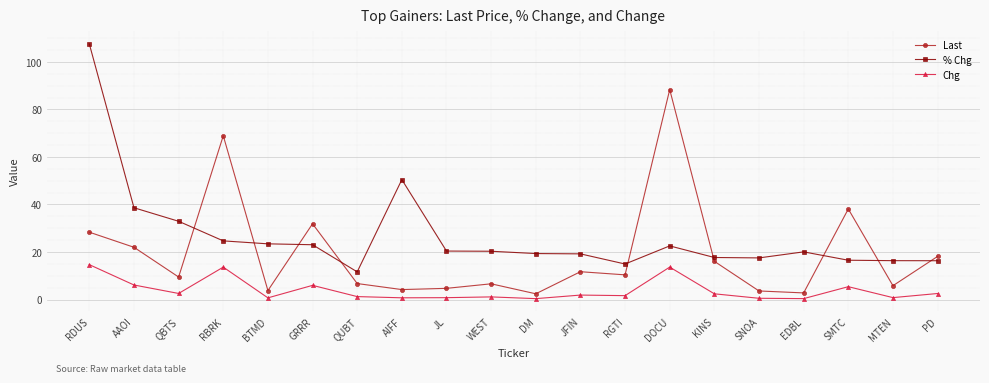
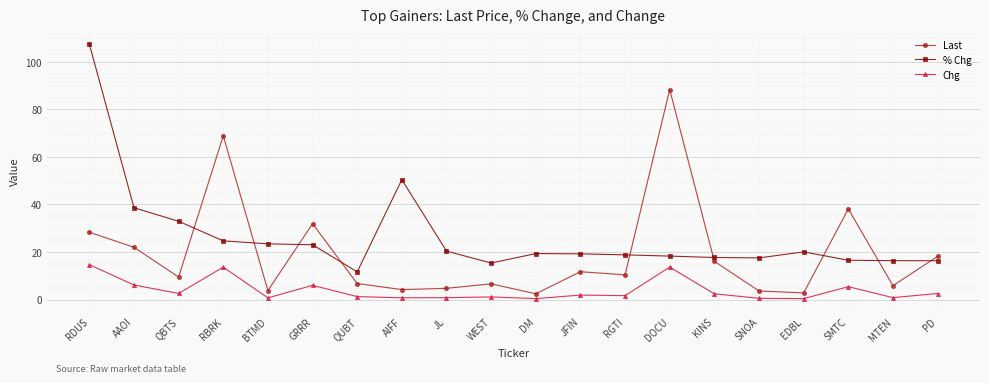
% Chg, WEST: 20 -> 15
% Chg, RGTI: 15 -> 19
% Chg, DOCU: 23 -> 18
